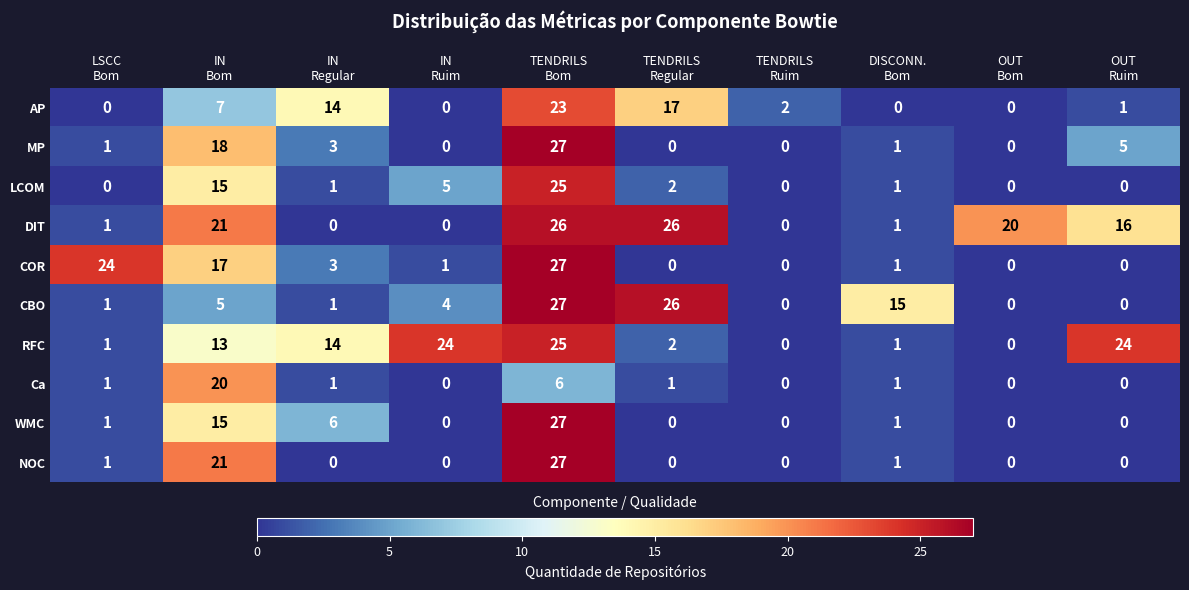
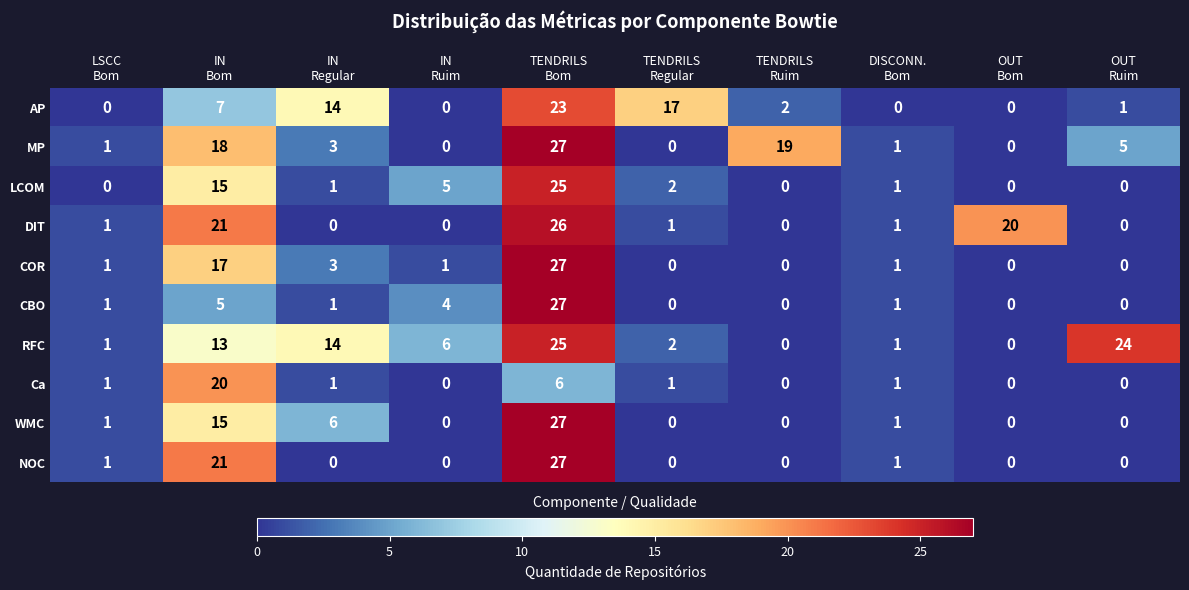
MP, TENDRILS Ruim: 0 -> 19
DIT, TENDRILS Regular: 26 -> 1
DIT, OUT Ruim: 16 -> 0
COR, LSCC Bom: 24 -> 1
CBO, TENDRILS Regular: 26 -> 0
CBO, DISCONN. Bom: 15 -> 1
RFC, IN Ruim: 24 -> 6
